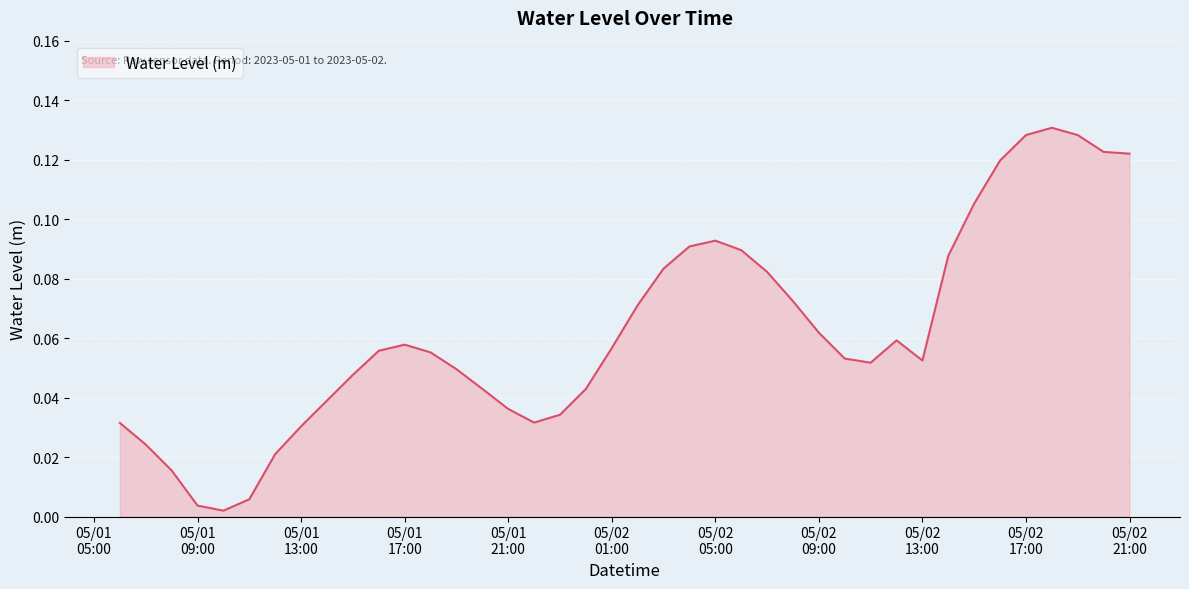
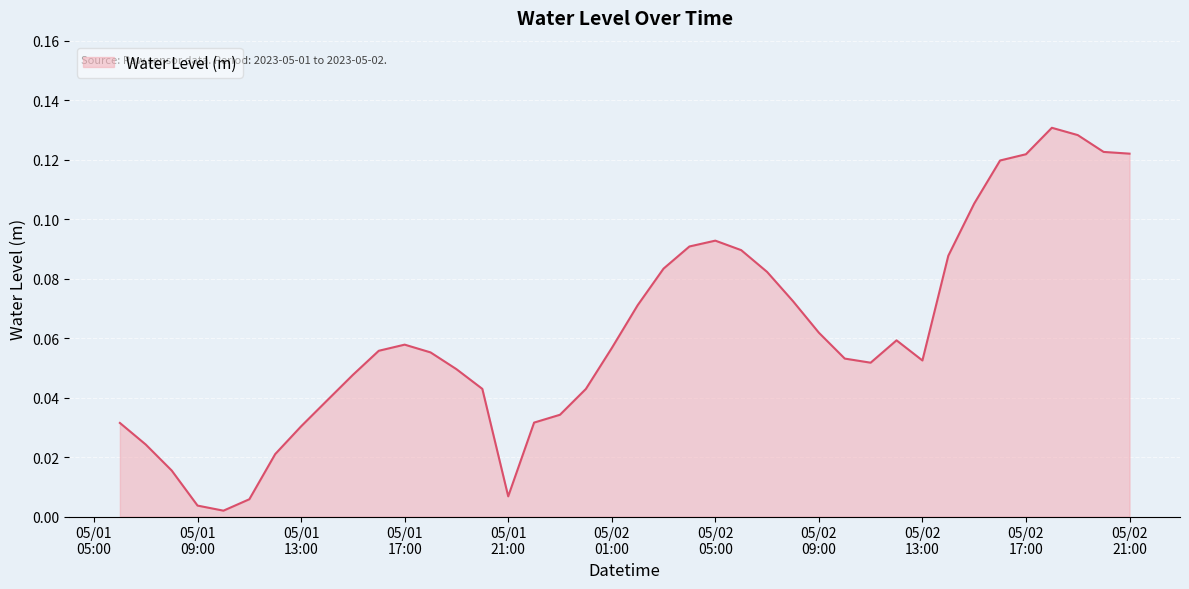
05/01 21:00: 0.036 -> 0.007
05/02 17:00: 0.128 -> 0.122
